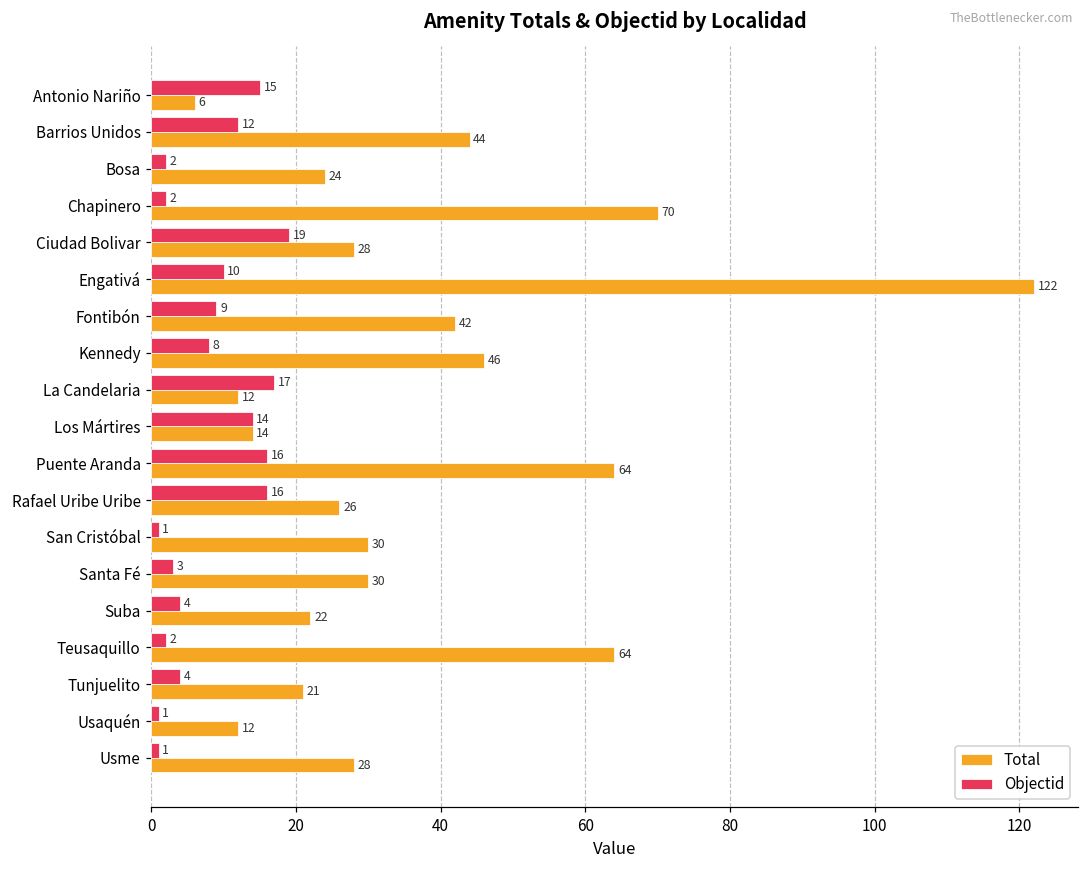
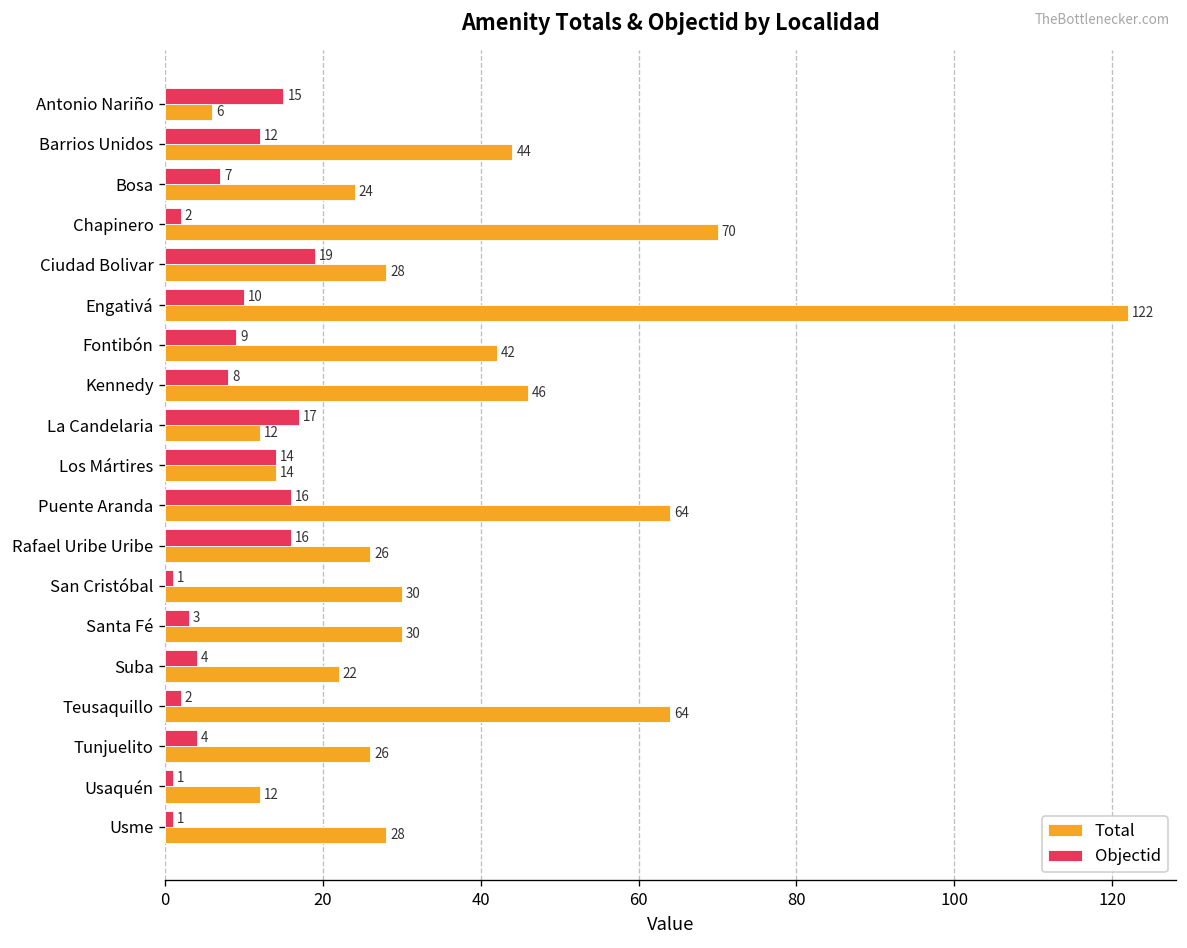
Objectid, Bosa: 2 -> 7
Total, Tunjuelito: 21 -> 26
